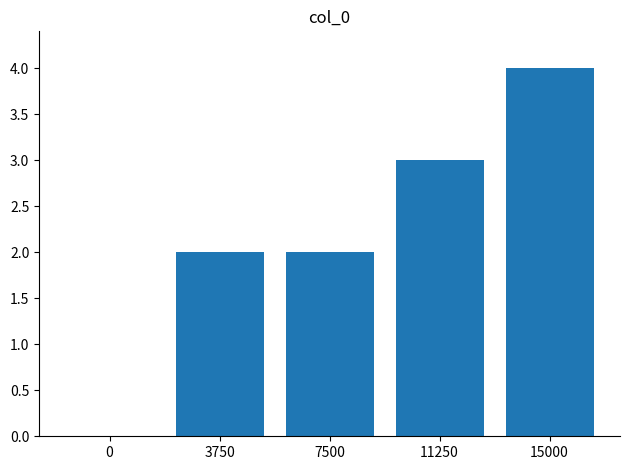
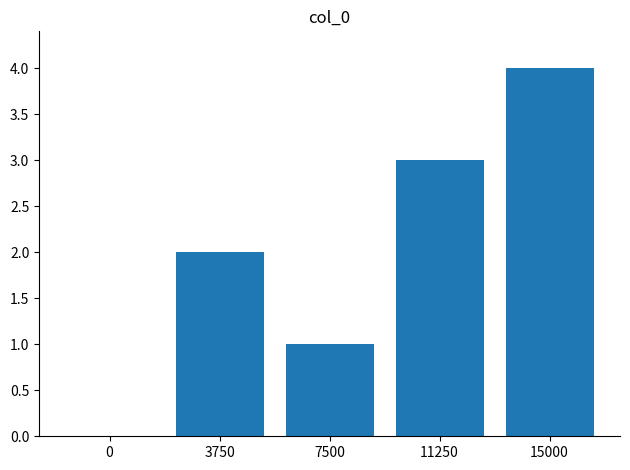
7500: 2 -> 1
